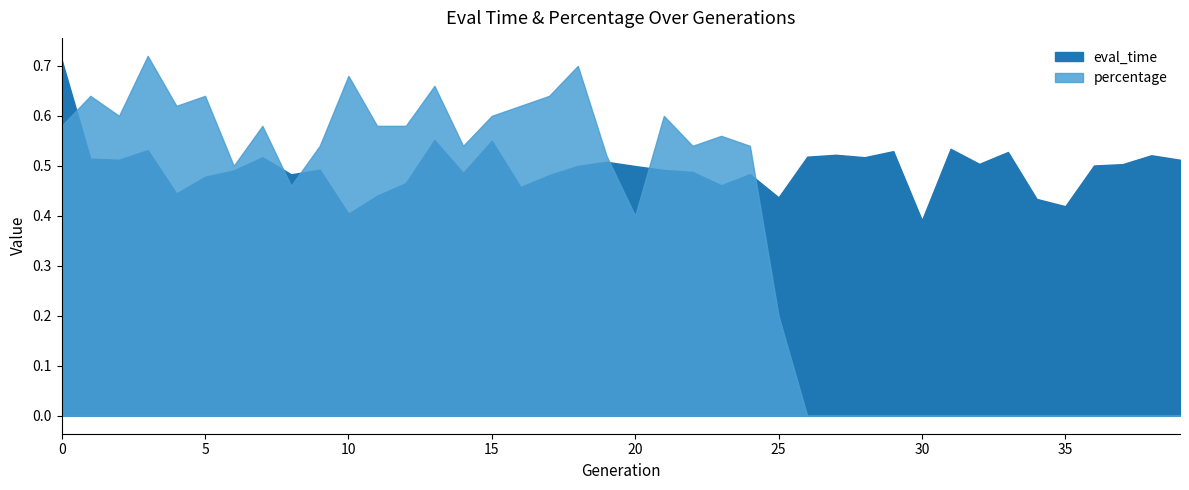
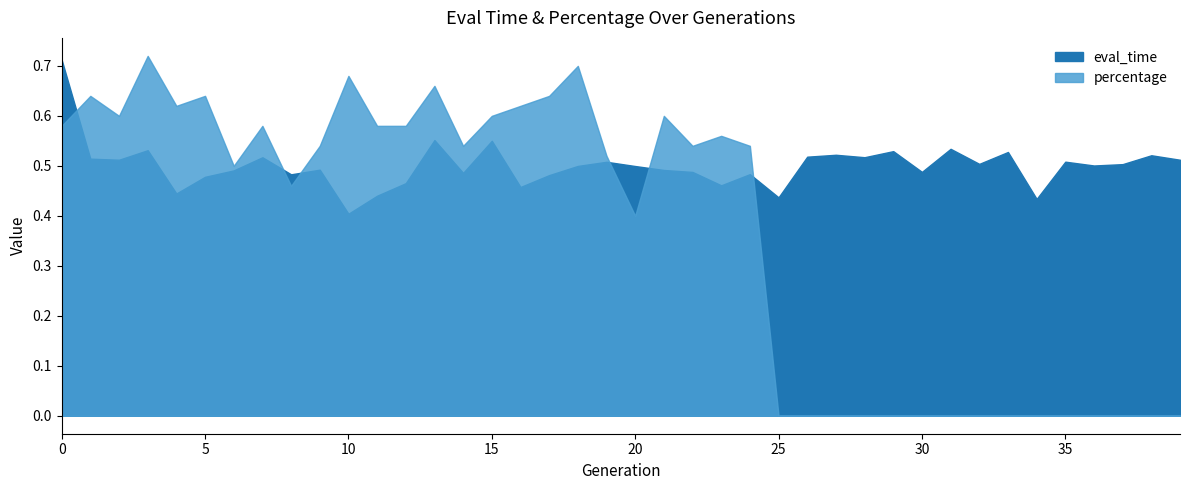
percentage, 25: 0.2 -> 0.0
eval_time, 30: 0.39 -> 0.49
eval_time, 35: 0.42 -> 0.51
